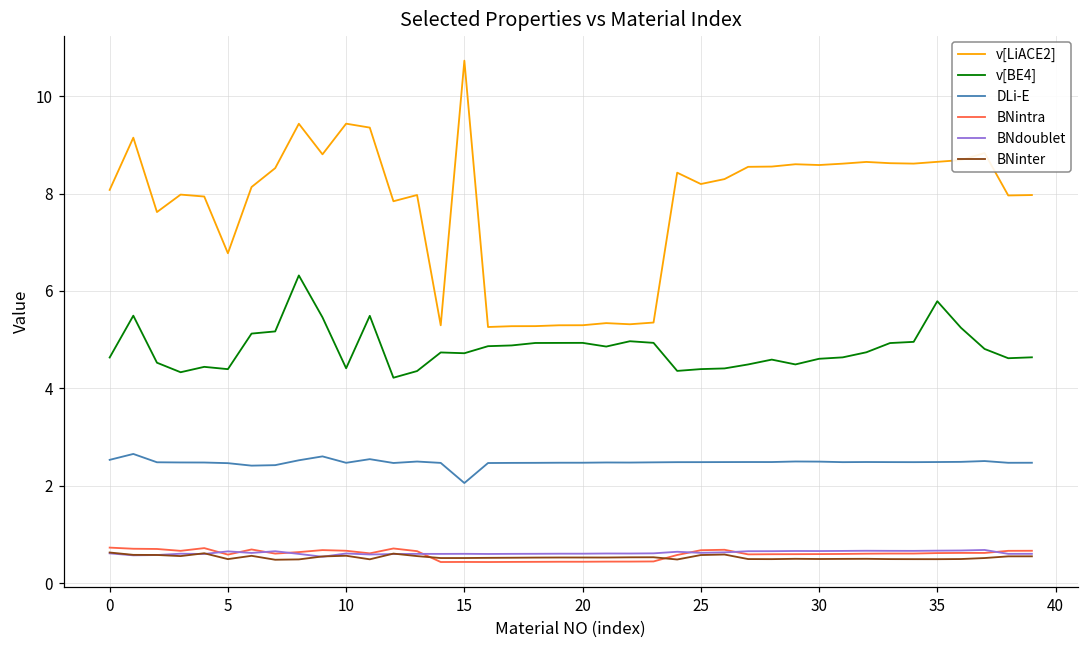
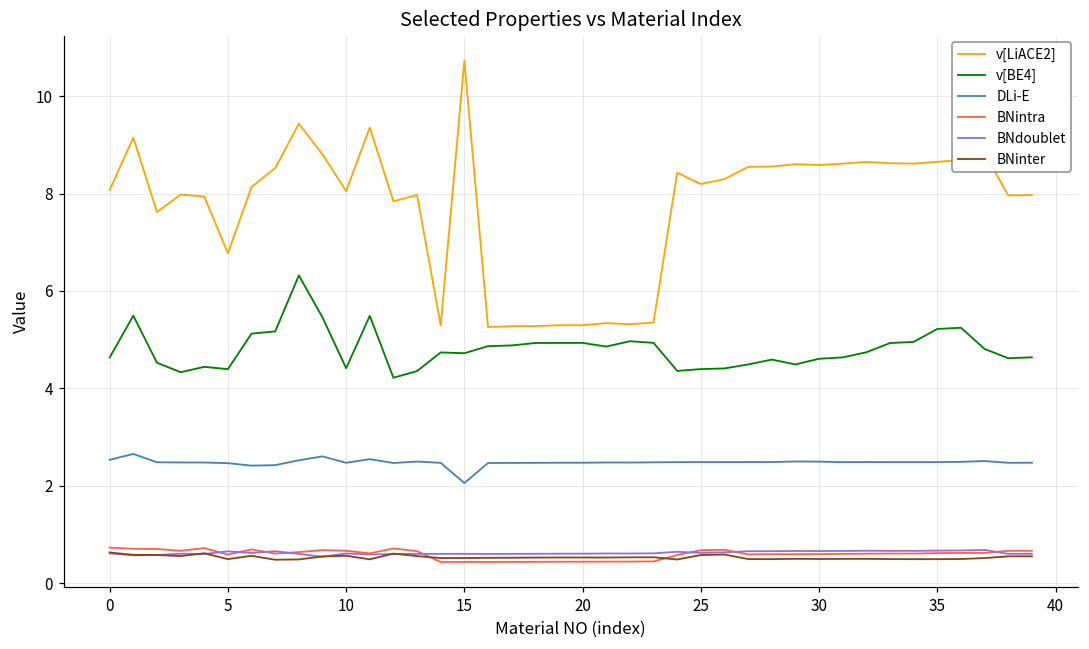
v[LiACE2], 10: 9.4 -> 8.1
v[BE4], 35: 5.8 -> 5.2
